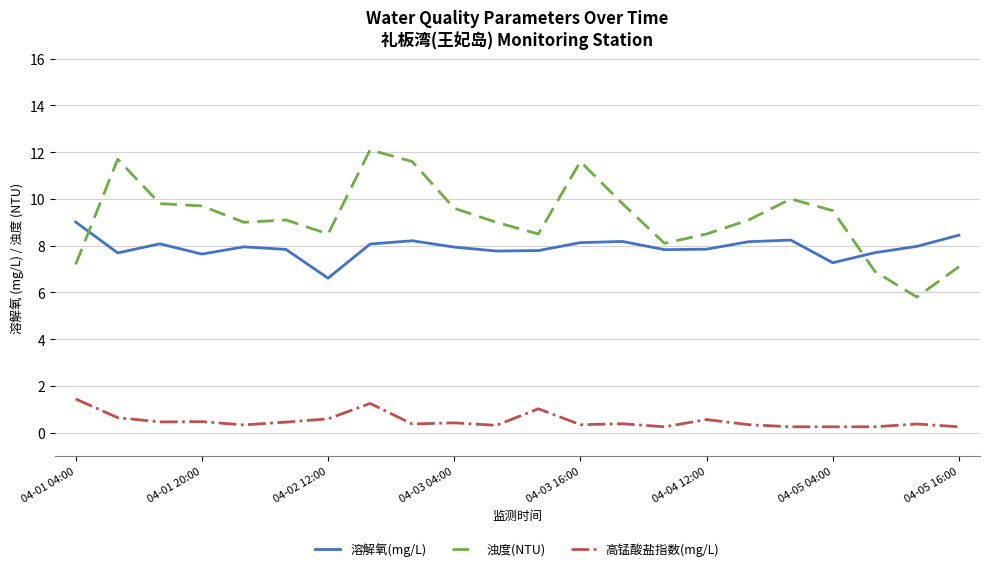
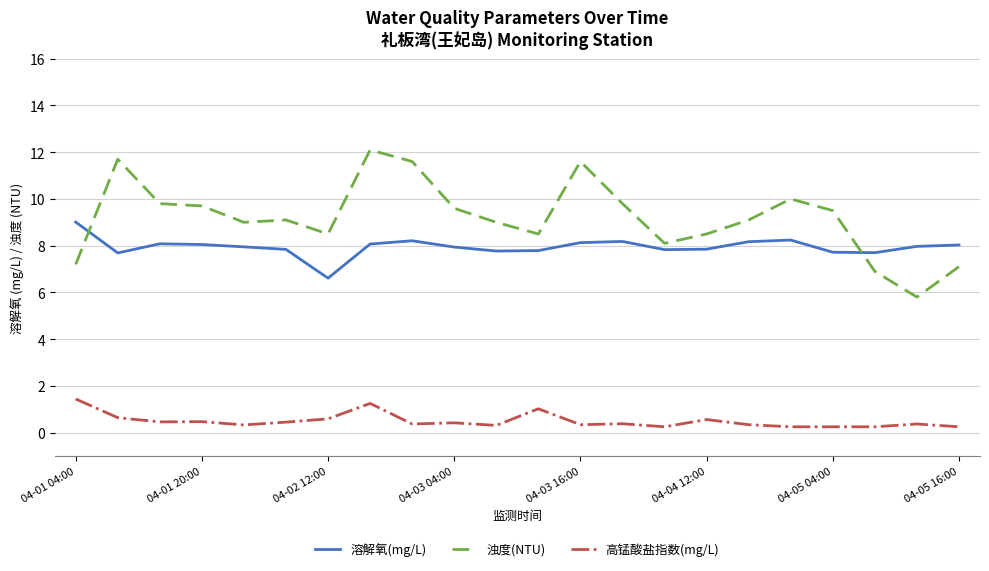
溶解氧(mg/L), 04-01 20:00: 7.6 -> 8.1
溶解氧(mg/L), 04-05 04:00: 7.3 -> 7.7
溶解氧(mg/L), 04-05 16:00: 8.5 -> 8.0
